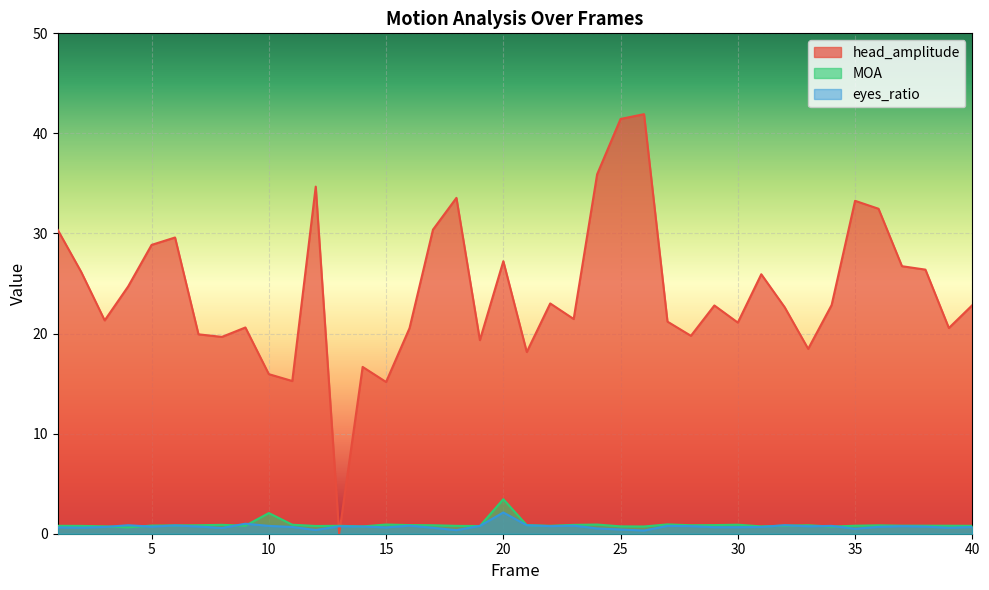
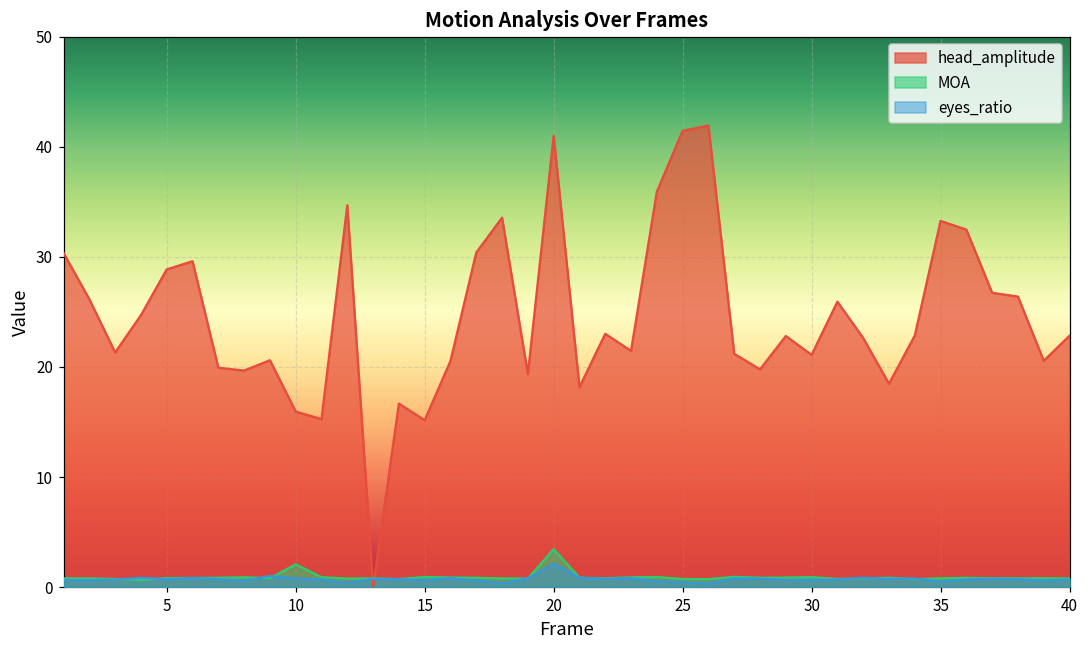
head_amplitude, 20: 27.2 -> 41.0
